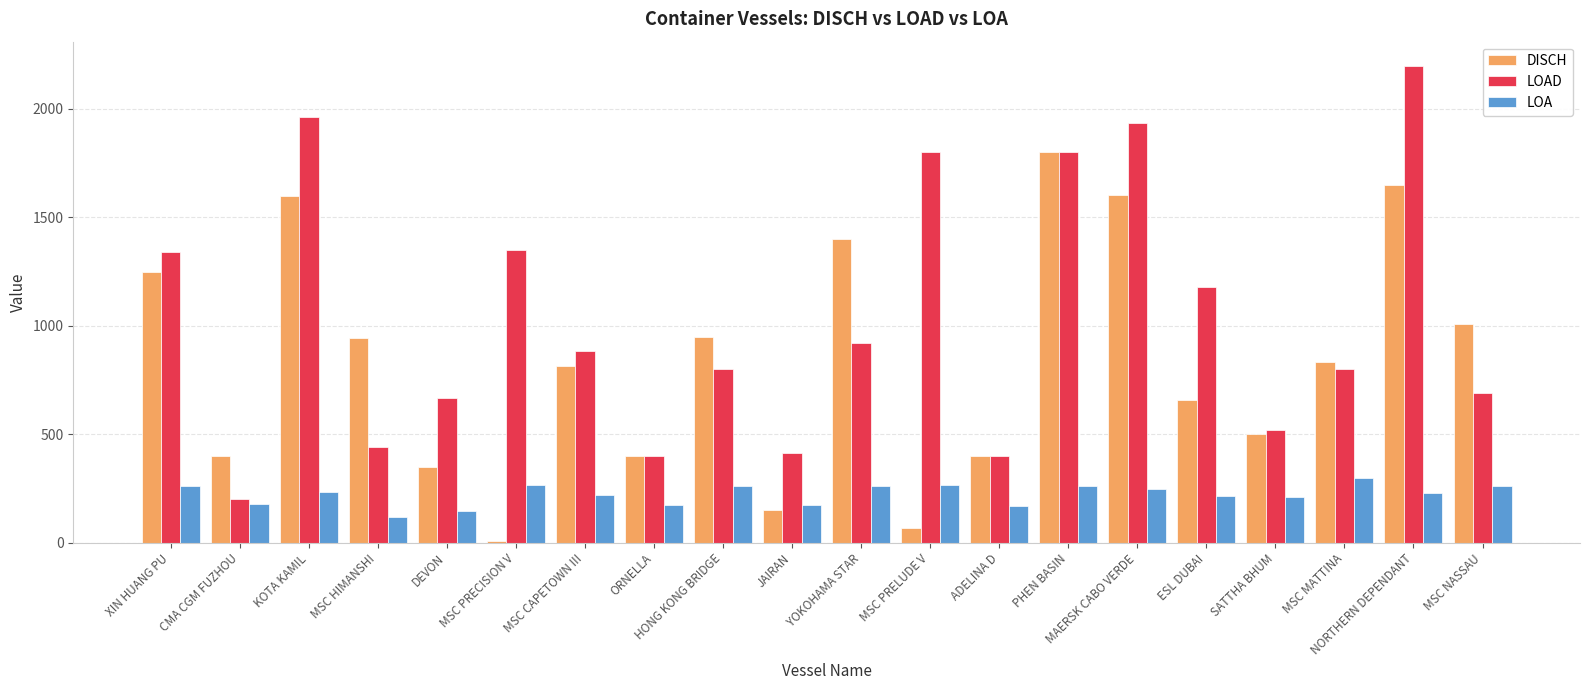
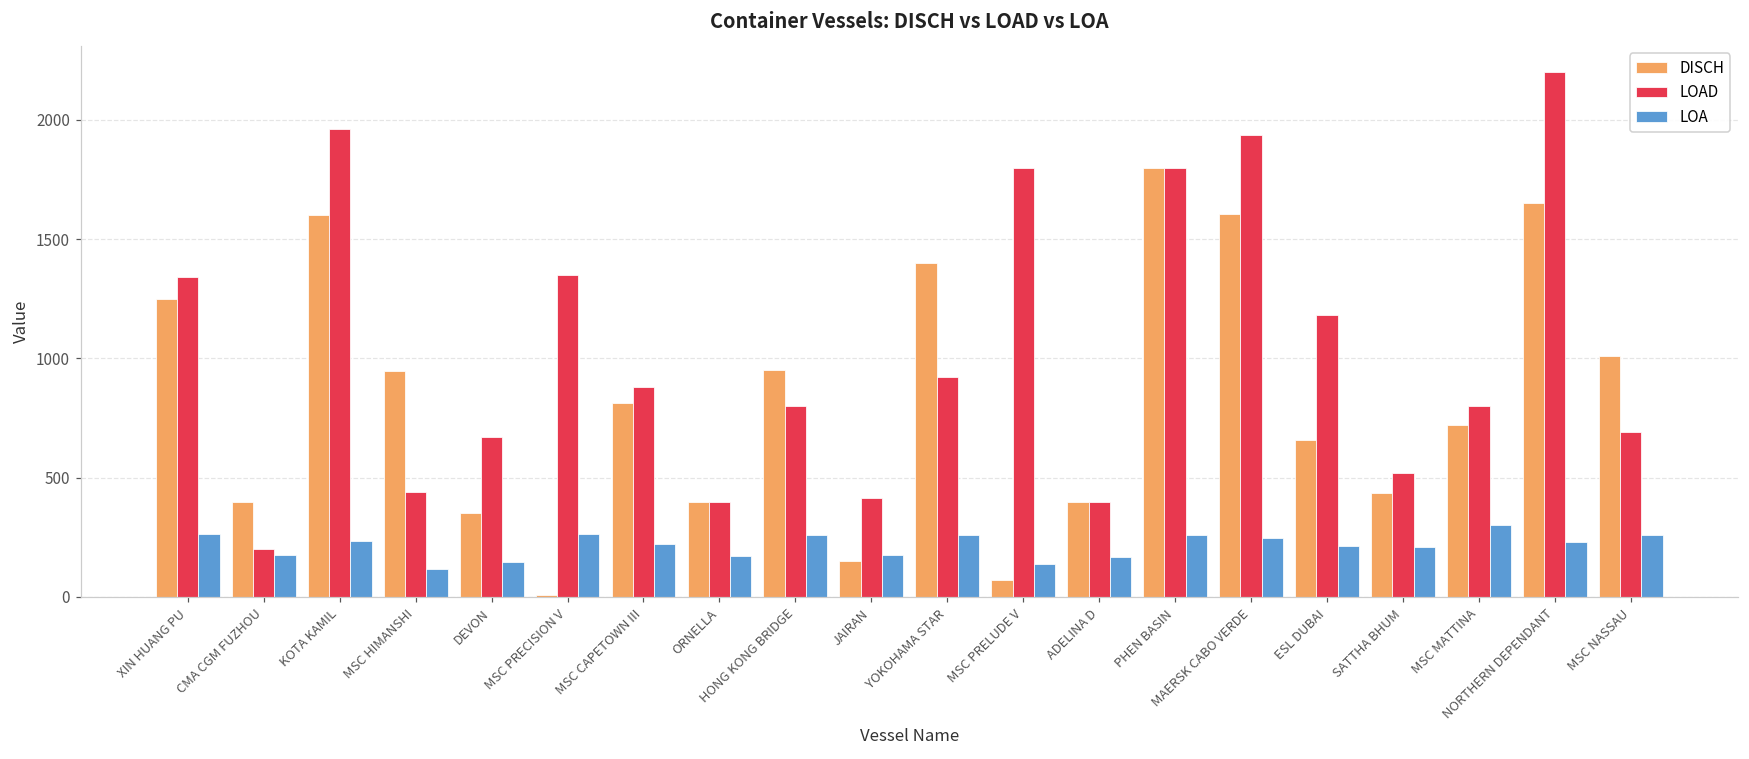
LOA, MSC PRELUDE V: 260 -> 140
DISCH, SATTHA BHUM: 500 -> 440
DISCH, MSC MATTINA: 830 -> 720
